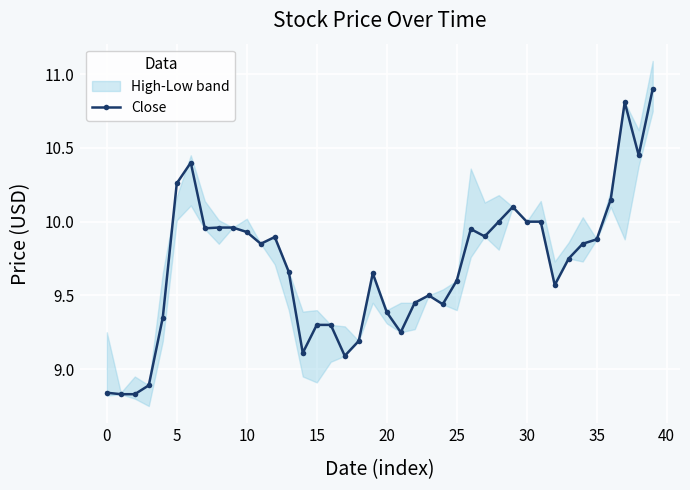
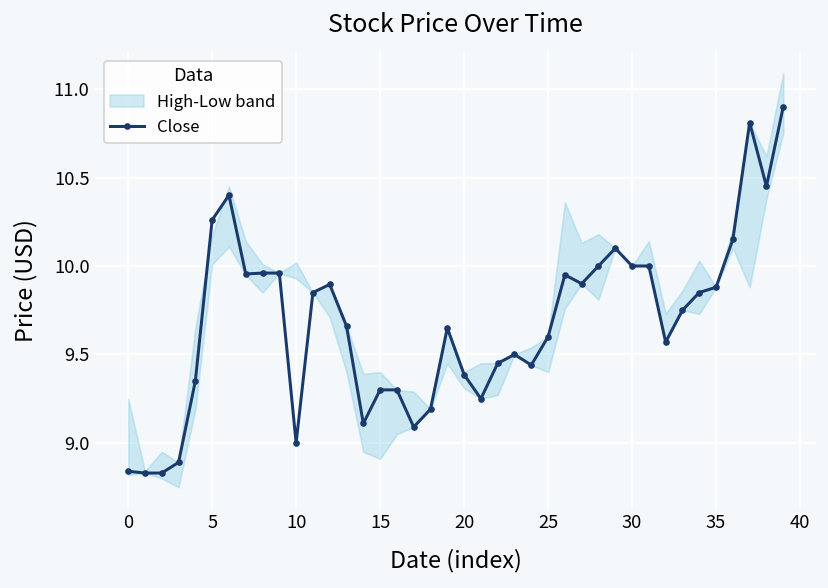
Close, 10: 9.93 -> 9.00
